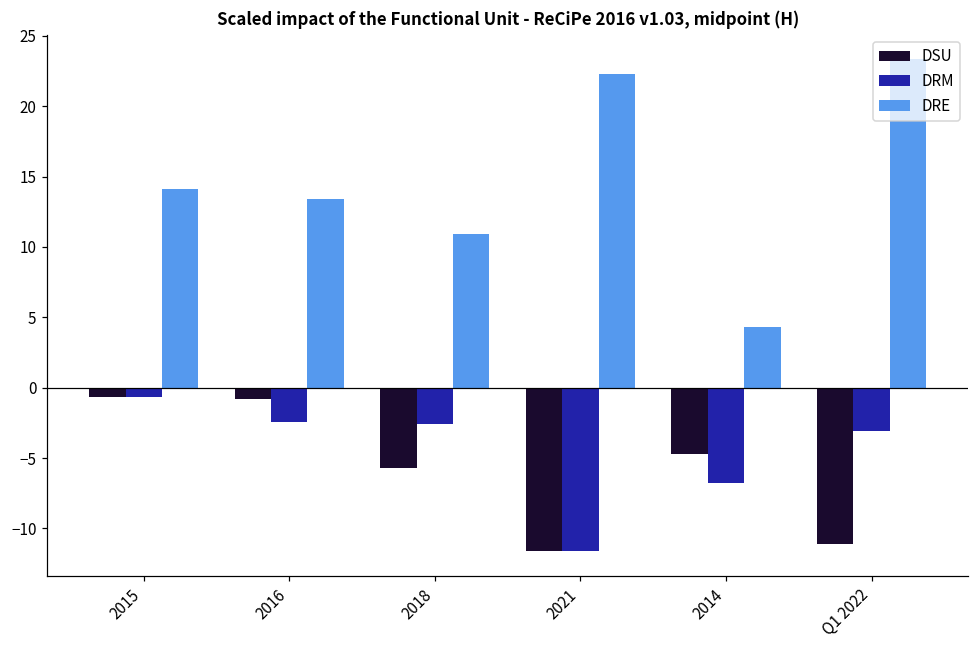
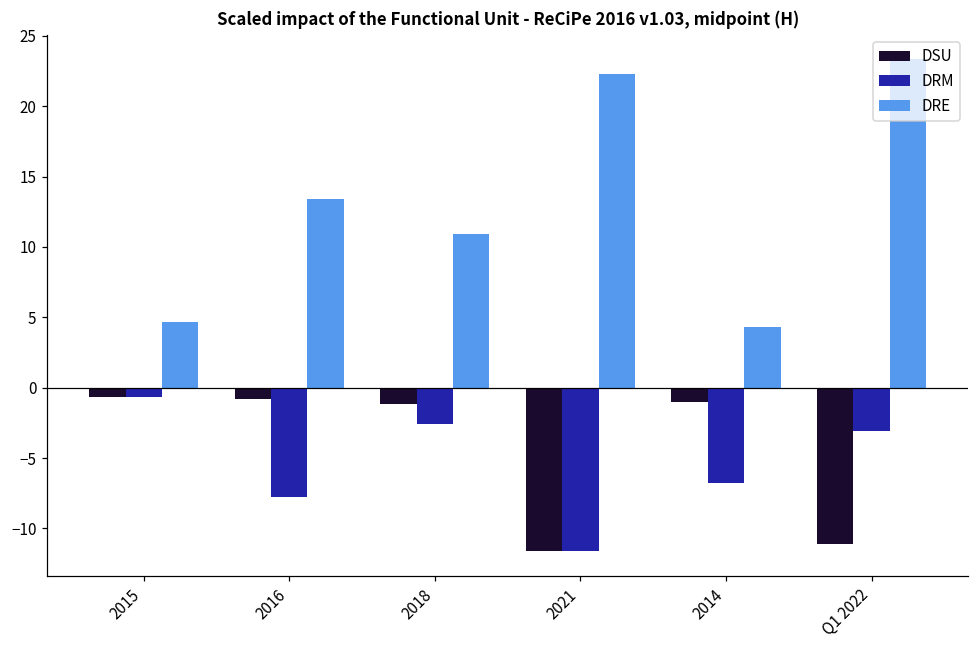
DRE, 2015: 14.1 -> 4.7
DRM, 2016: -2.5 -> -7.7
DSU, 2018: -5.7 -> -1.2
DSU, 2014: -4.7 -> -1.0
